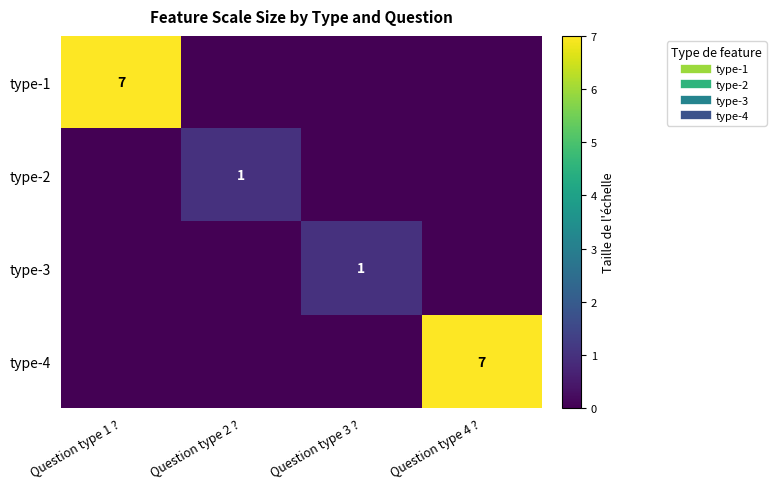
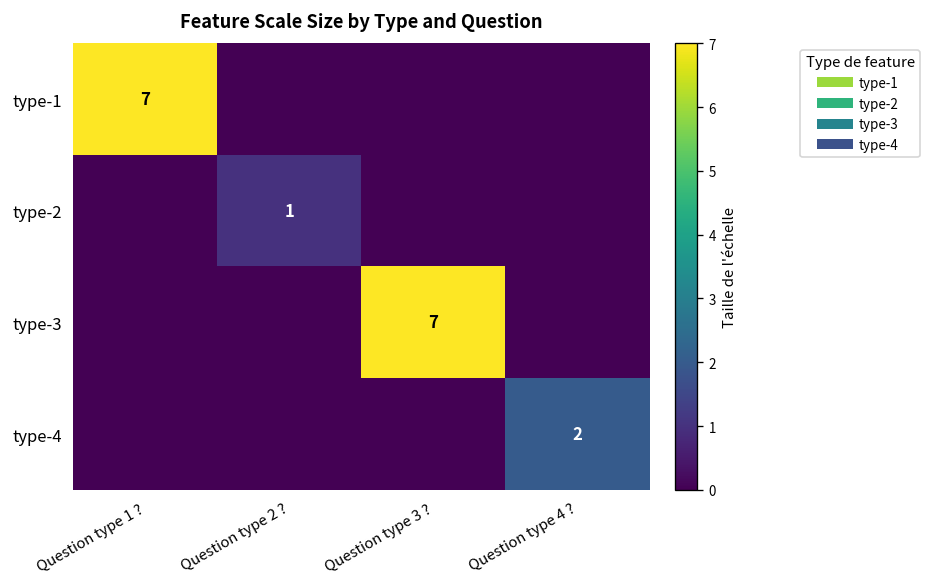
type-3, Question type 3 ?: 1 -> 7
type-4, Question type 4 ?: 7 -> 2
